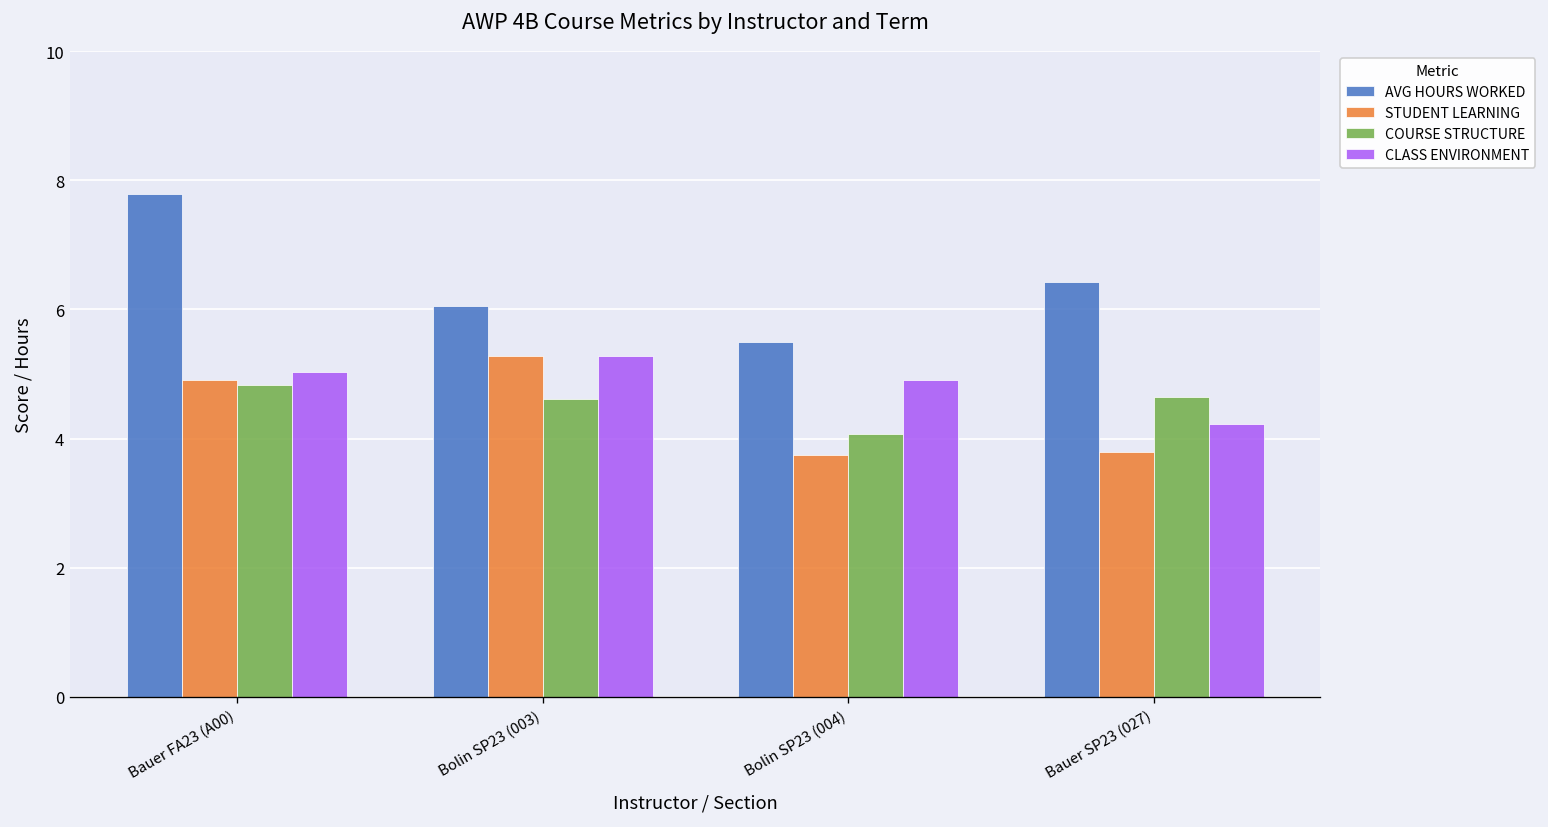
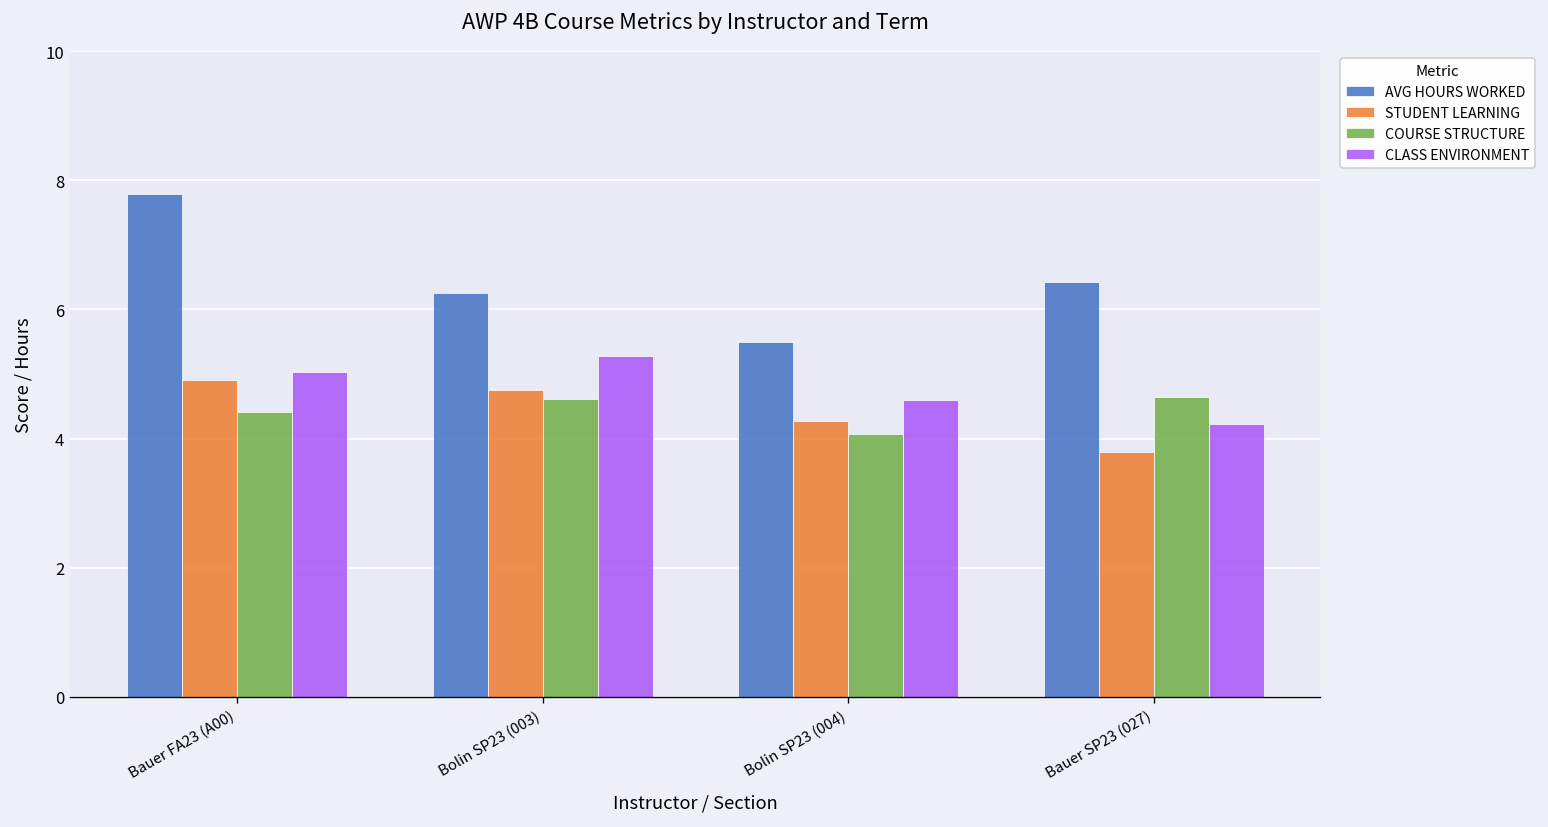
COURSE STRUCTURE, Bauer FA23 (A00): 4.8 -> 4.4
AVG HOURS WORKED, Bolin SP23 (003): 6.1 -> 6.3
STUDENT LEARNING, Bolin SP23 (003): 5.3 -> 4.8
STUDENT LEARNING, Bolin SP23 (004): 3.7 -> 4.3
CLASS ENVIRONMENT, Bolin SP23 (004): 4.9 -> 4.6
